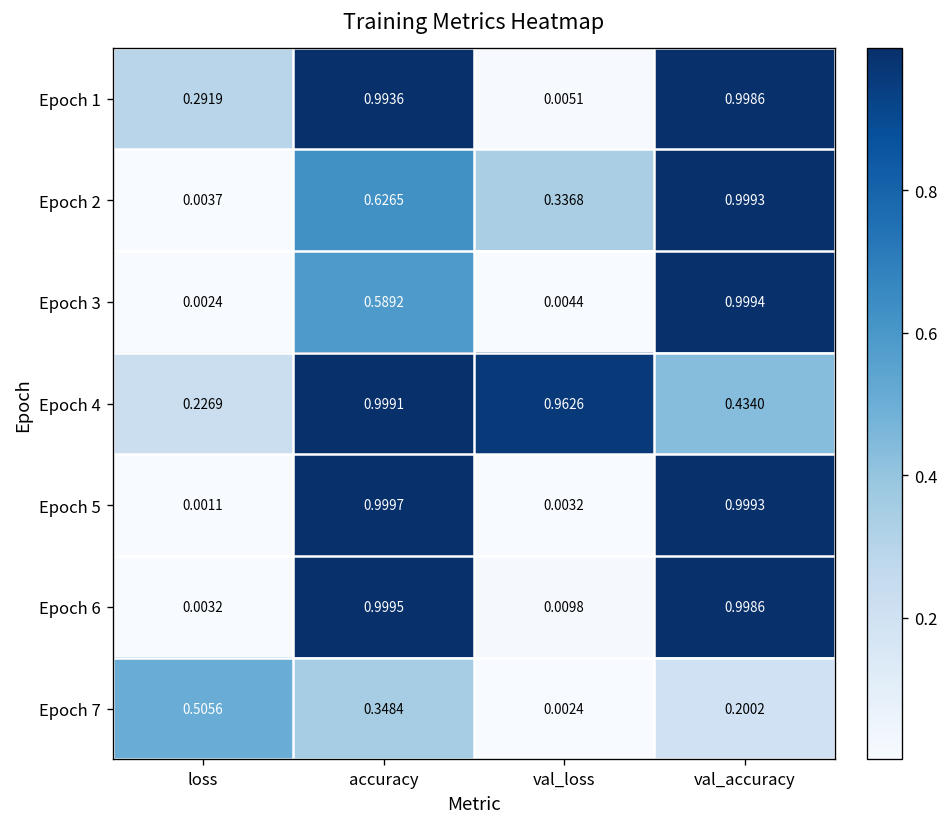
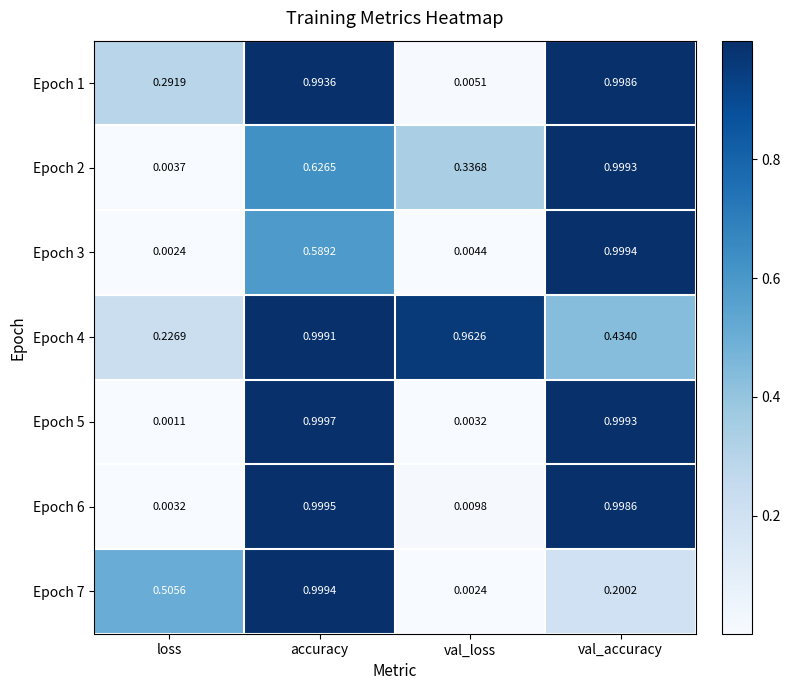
Epoch 7, accuracy: 0.3484 -> 0.9994
